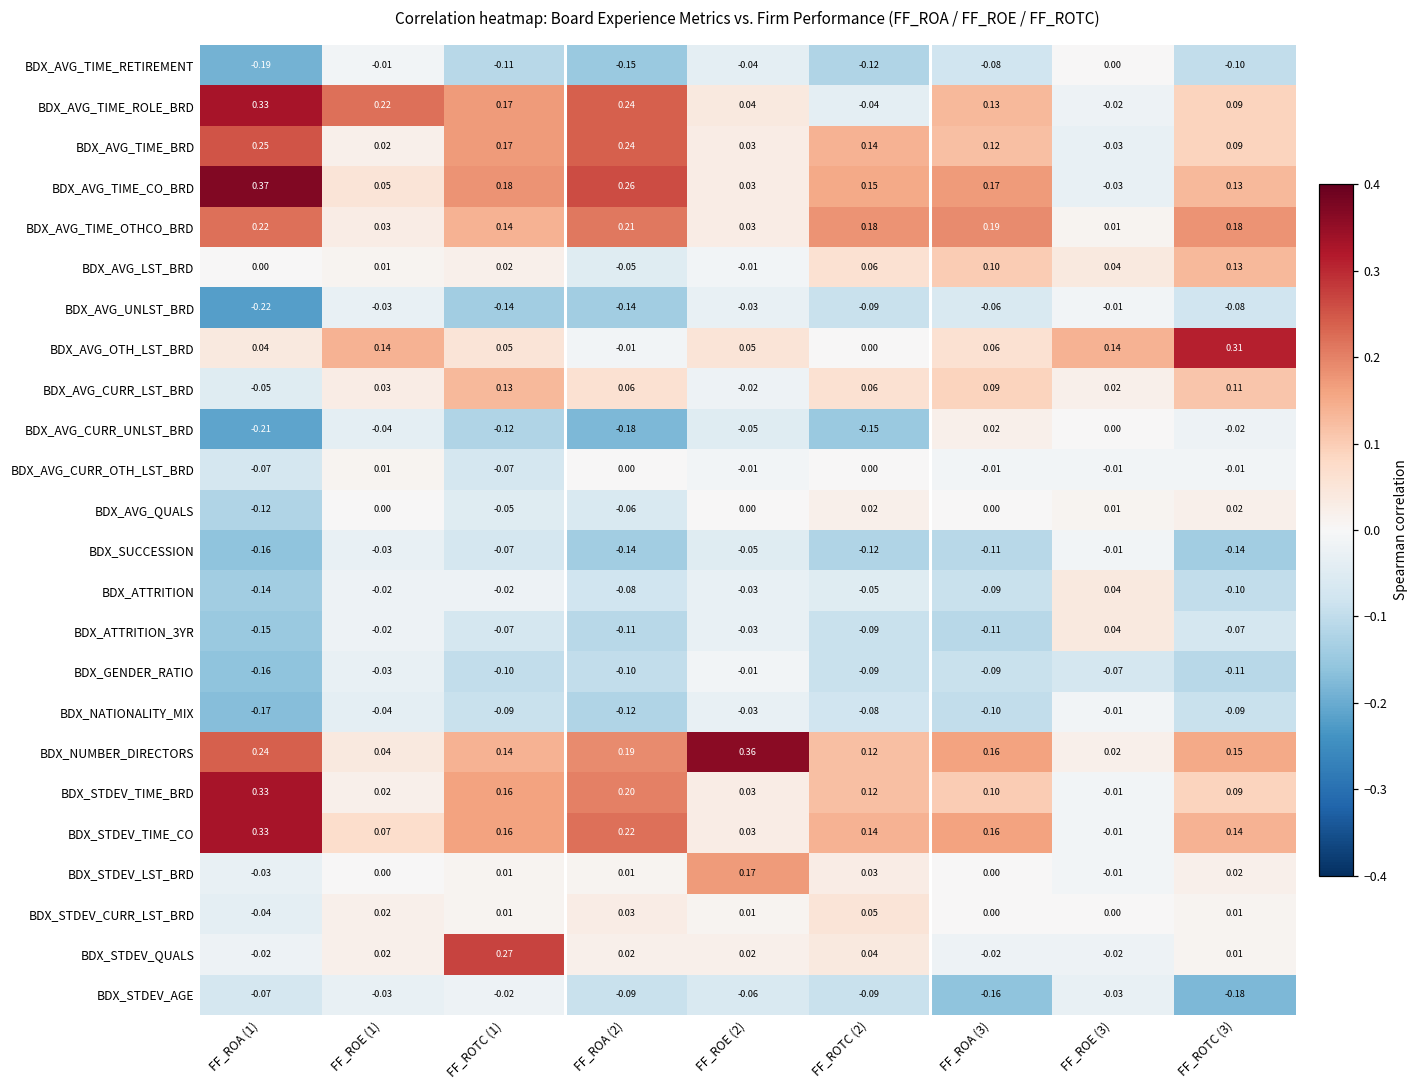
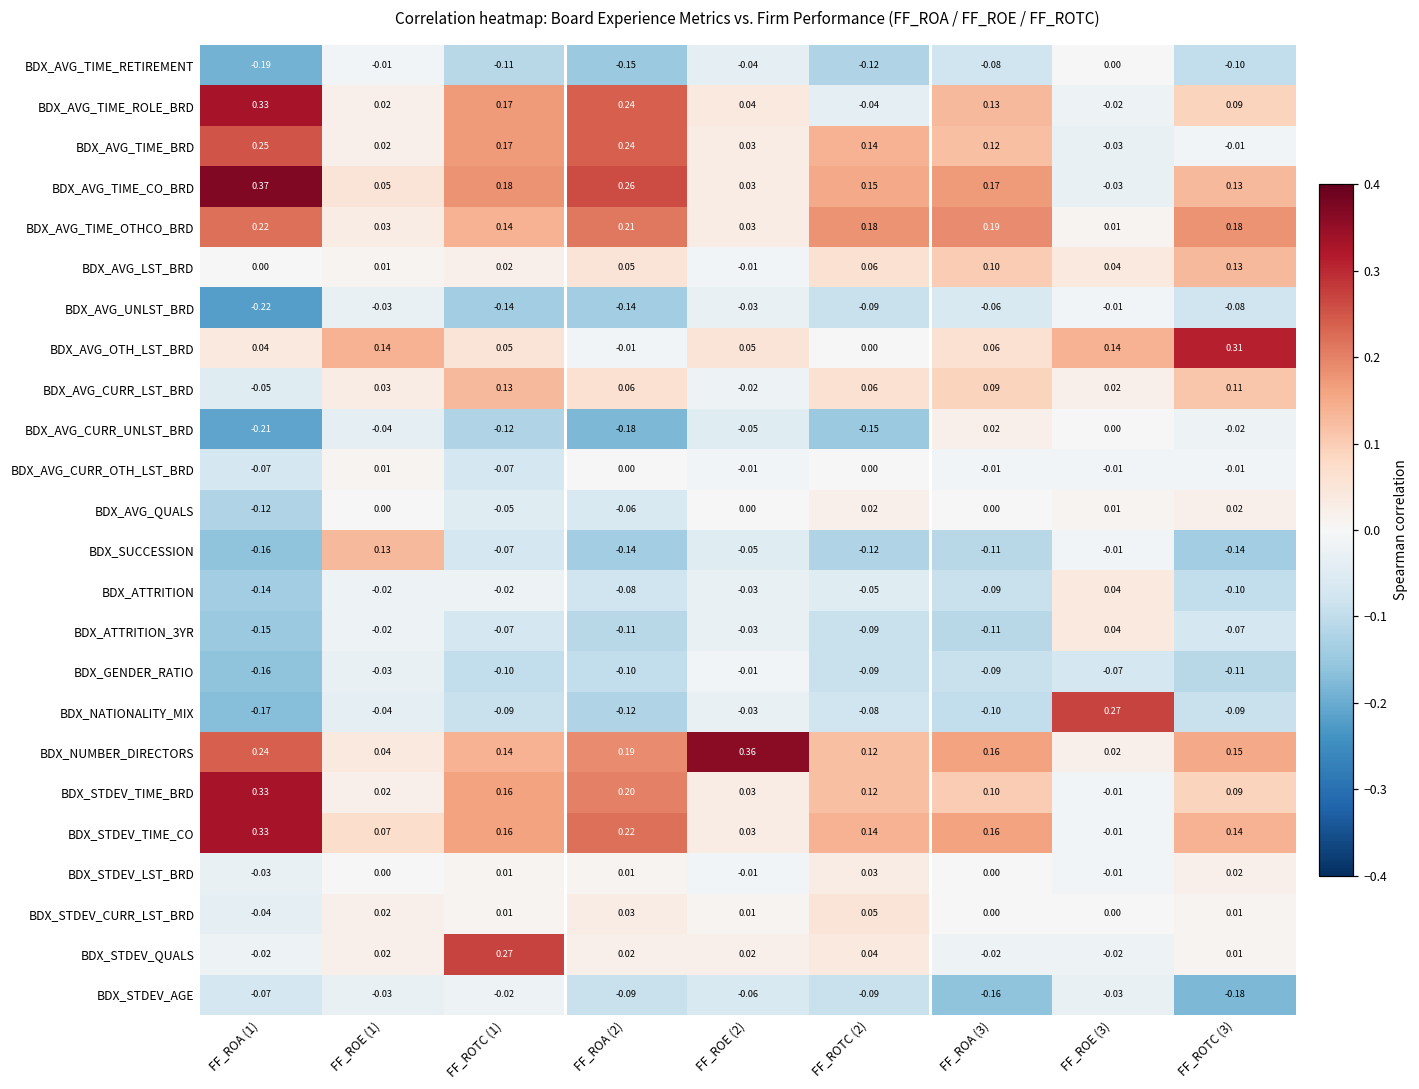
BDX_AVG_TIME_ROLE_BRD, FF_ROE (1): 0.22 -> 0.02
BDX_AVG_TIME_BRD, FF_ROTC (3): 0.09 -> -0.01
BDX_AVG_LST_BRD, FF_ROA (2): -0.05 -> 0.05
BDX_SUCCESSION, FF_ROE (1): -0.03 -> 0.13
BDX_NATIONALITY_MIX, FF_ROE (3): -0.01 -> 0.27
BDX_STDEV_LST_BRD, FF_ROE (2): 0.17 -> -0.01
